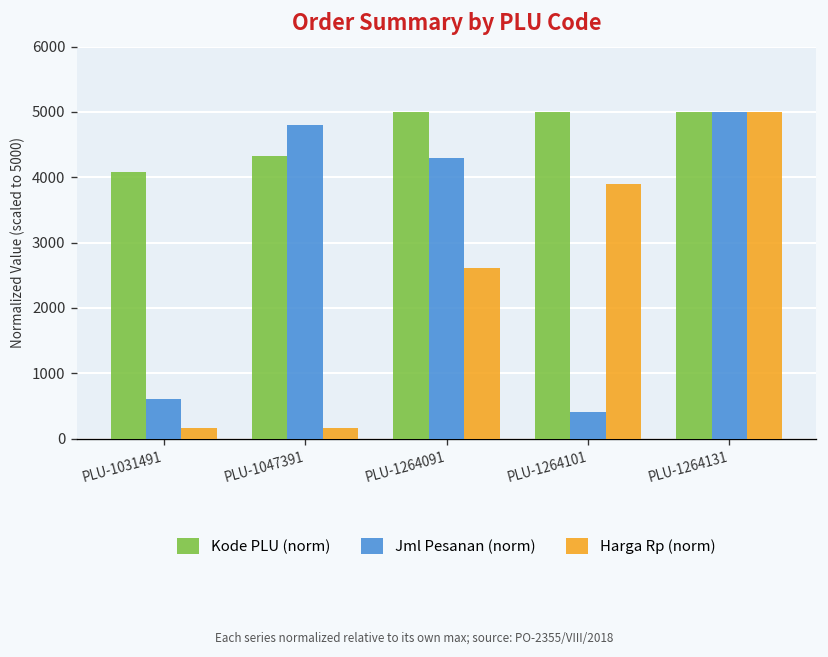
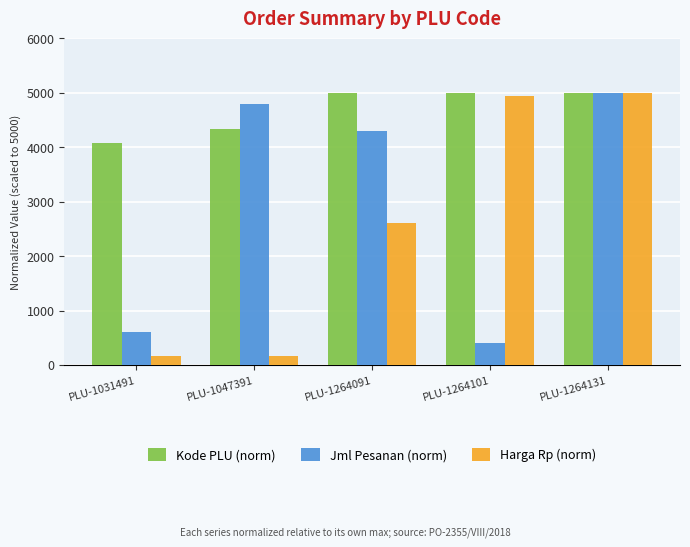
Harga Rp (norm), PLU-1264101: 3900 -> 4900
